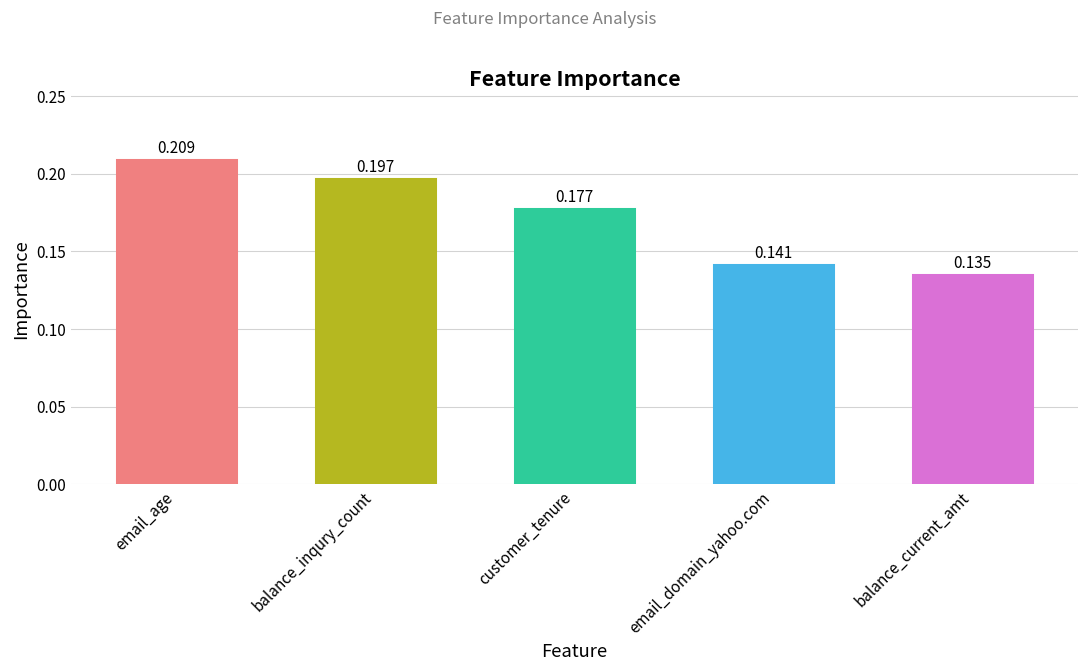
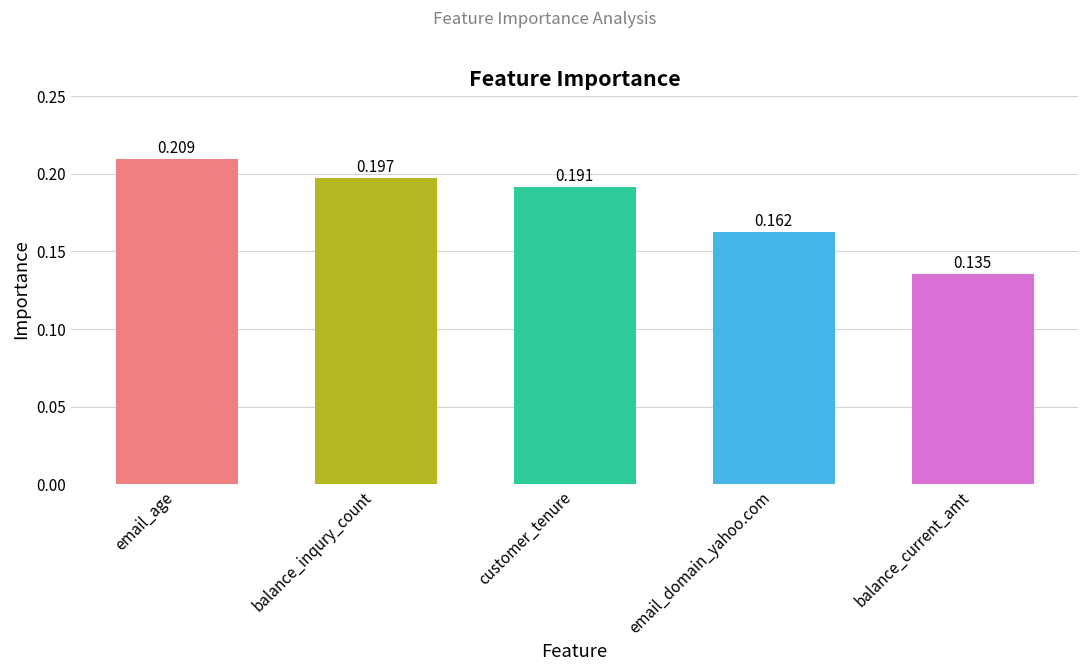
customer_tenure: 0.177 -> 0.191
email_domain_yahoo.com: 0.141 -> 0.162
